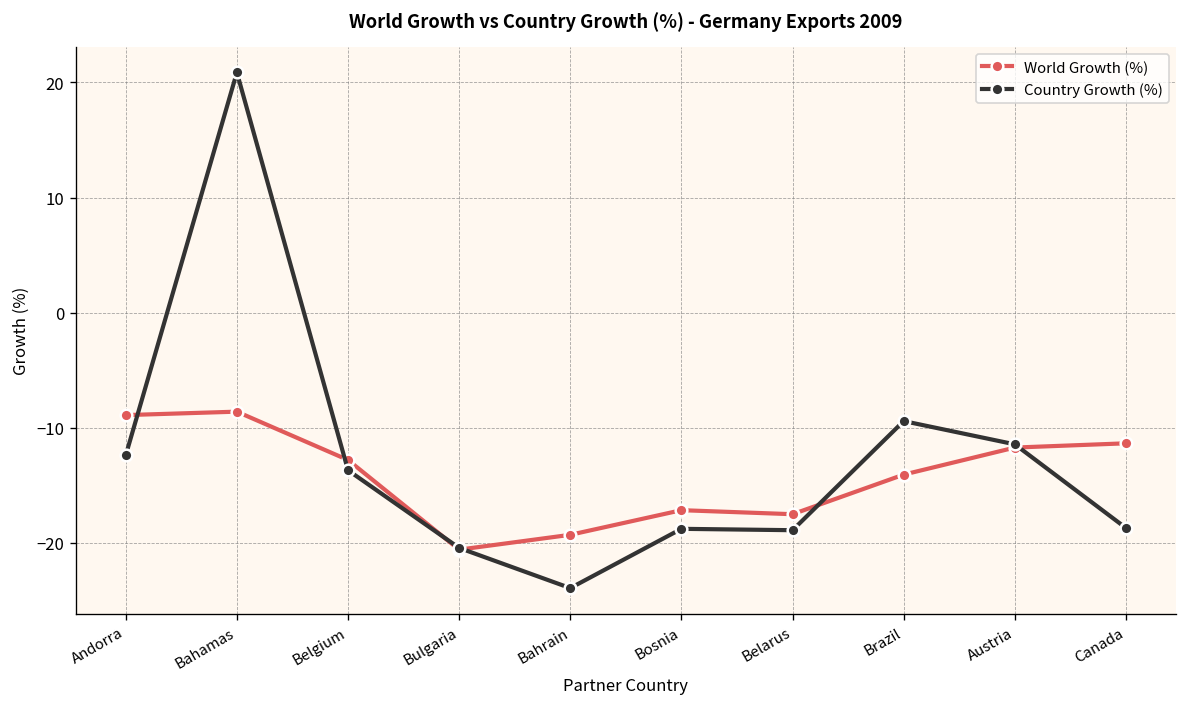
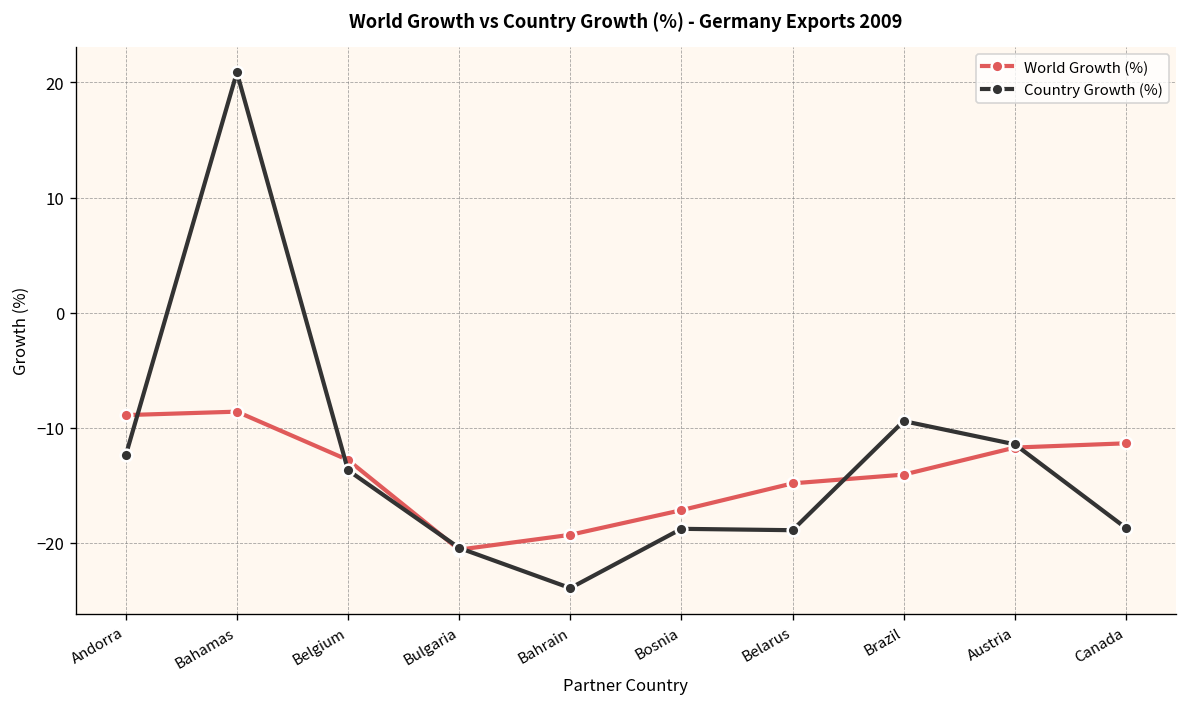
World Growth (%), Belarus: -18 -> -15
